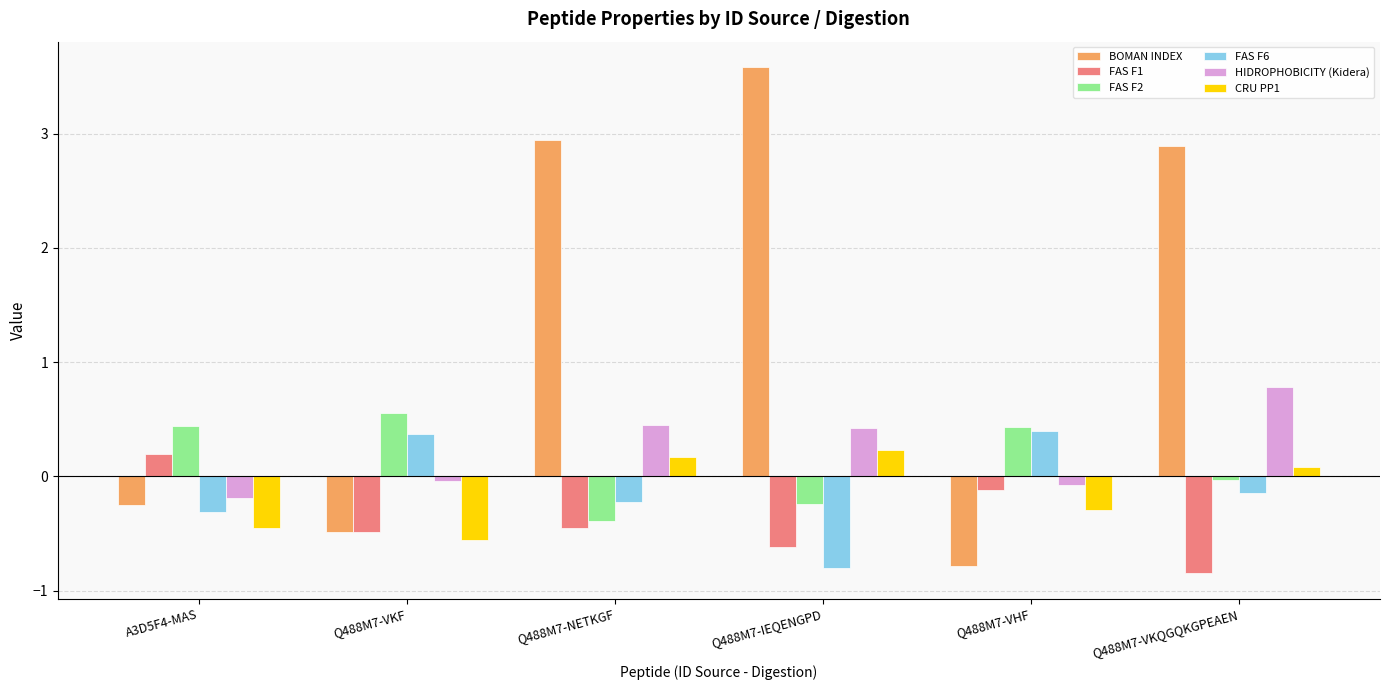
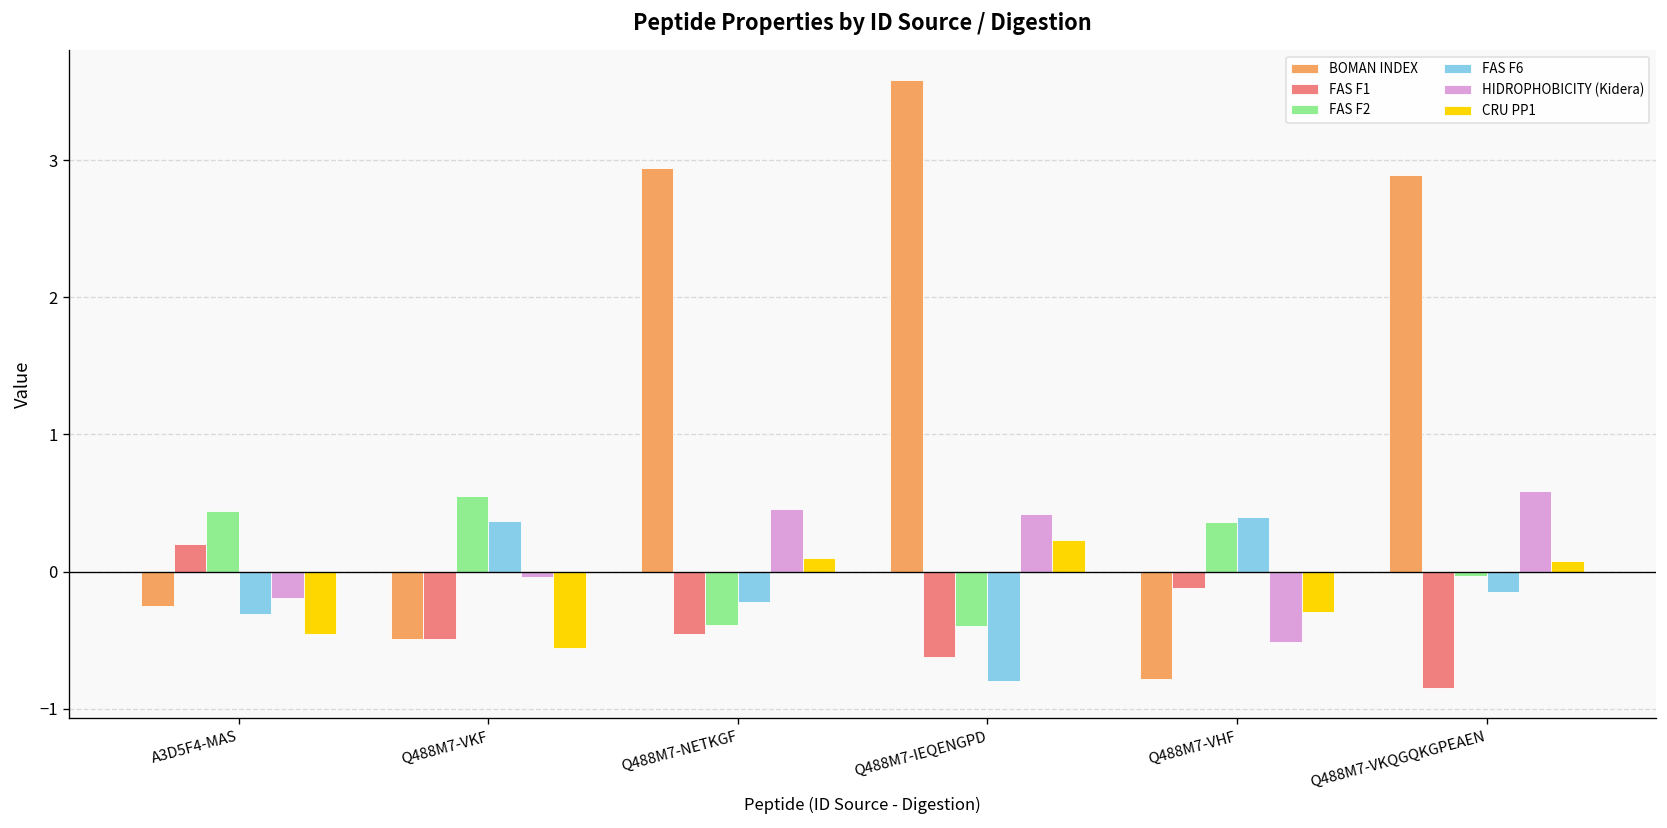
CRU PP1, Q488M7-NETKGF: 0.17 -> 0.10
FAS F2, Q488M7-IEQENGPD: -0.24 -> -0.40
FAS F2, Q488M7-VHF: 0.43 -> 0.36
HIDROPHOBICITY (Kidera), Q488M7-VHF: -0.08 -> -0.52
HIDROPHOBICITY (Kidera), Q488M7-VKQGQKGPEAEN: 0.78 -> 0.58
